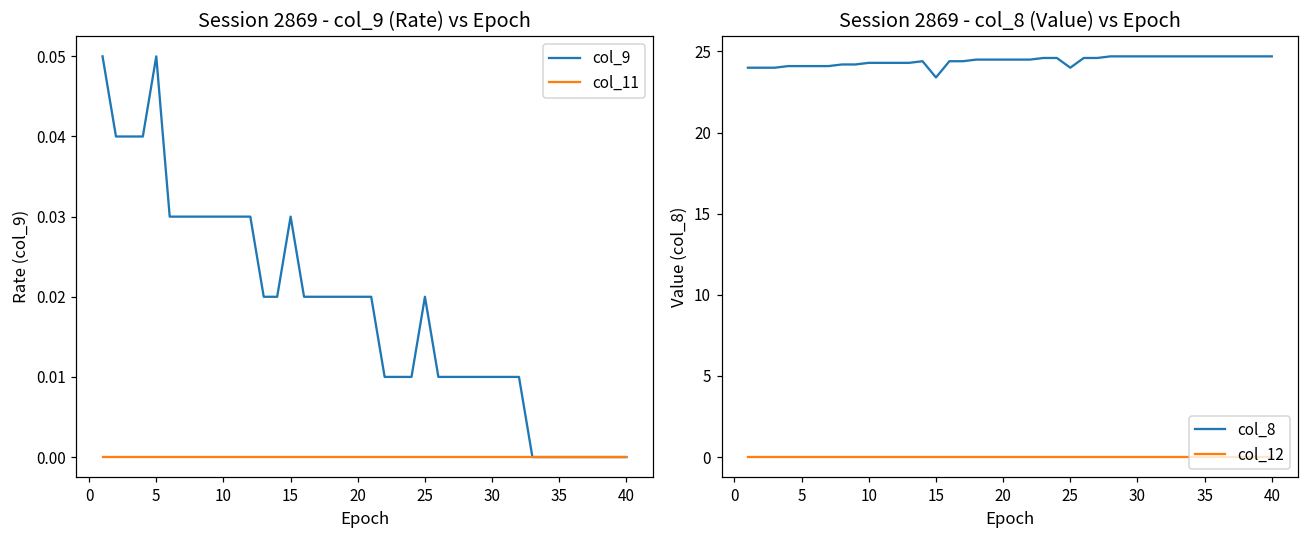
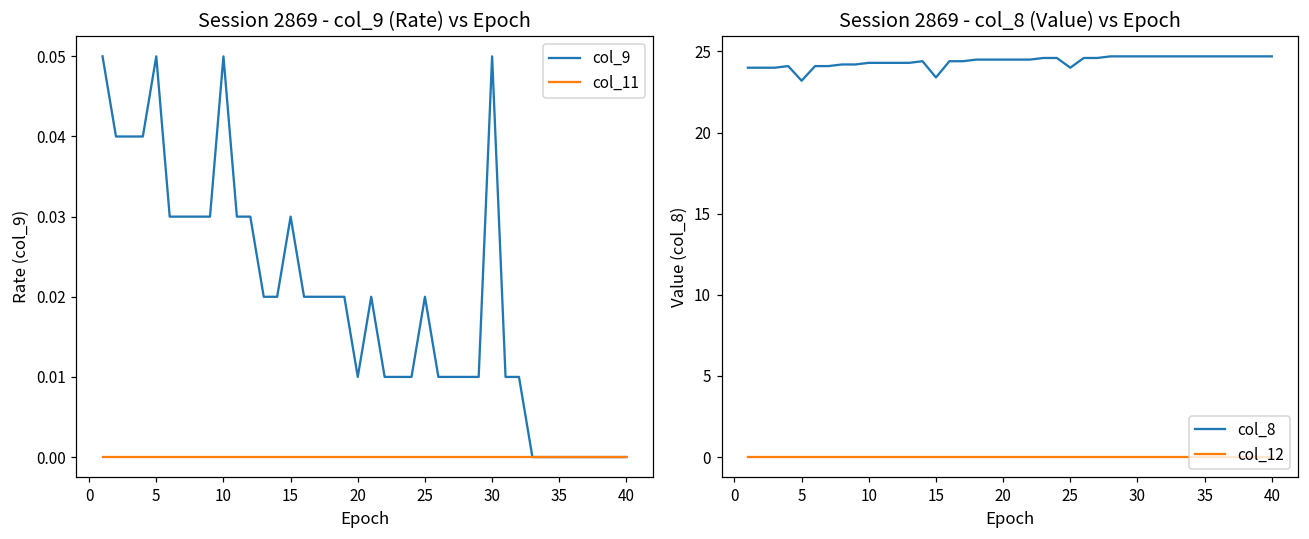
Session 2869 - col_9 (Rate) vs Epoch, col_9, 10: 0.03 -> 0.05
Session 2869 - col_9 (Rate) vs Epoch, col_9, 20: 0.02 -> 0.01
Session 2869 - col_9 (Rate) vs Epoch, col_9, 30: 0.01 -> 0.05
Session 2869 - col_8 (Value) vs Epoch, col_8, 5: 24.1 -> 23.2
